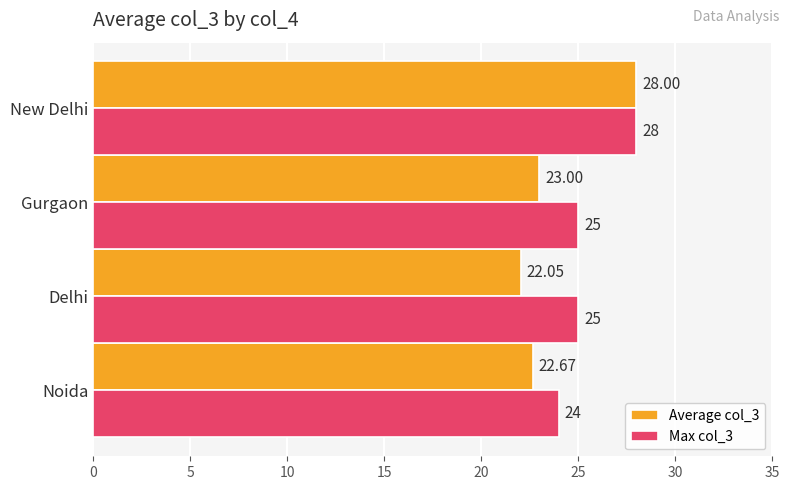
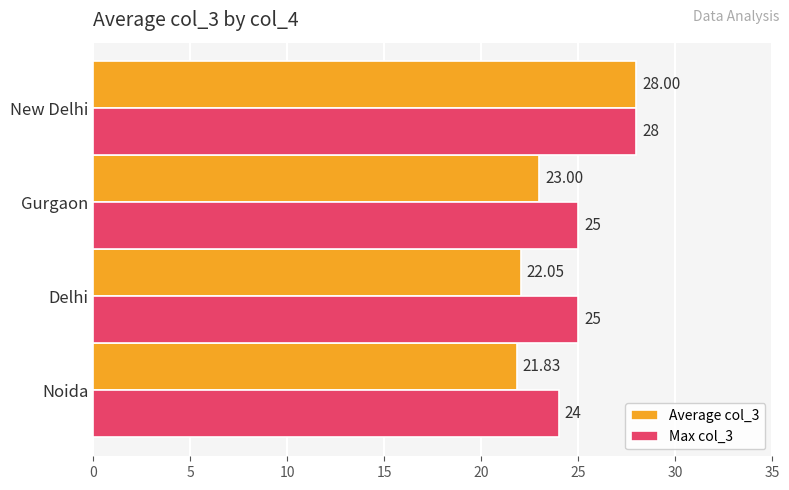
Average col_3, Noida: 22.67 -> 21.83
